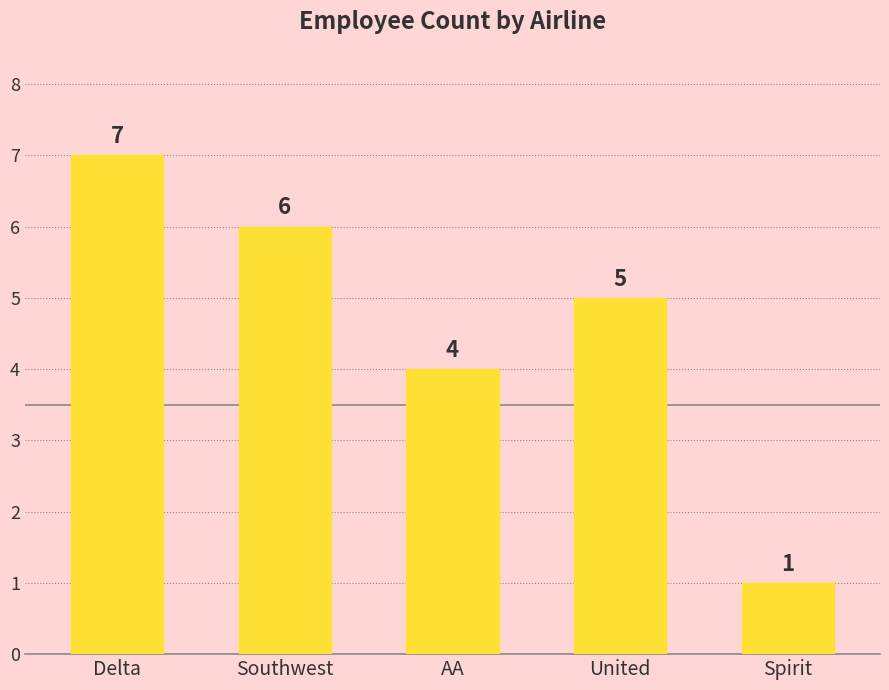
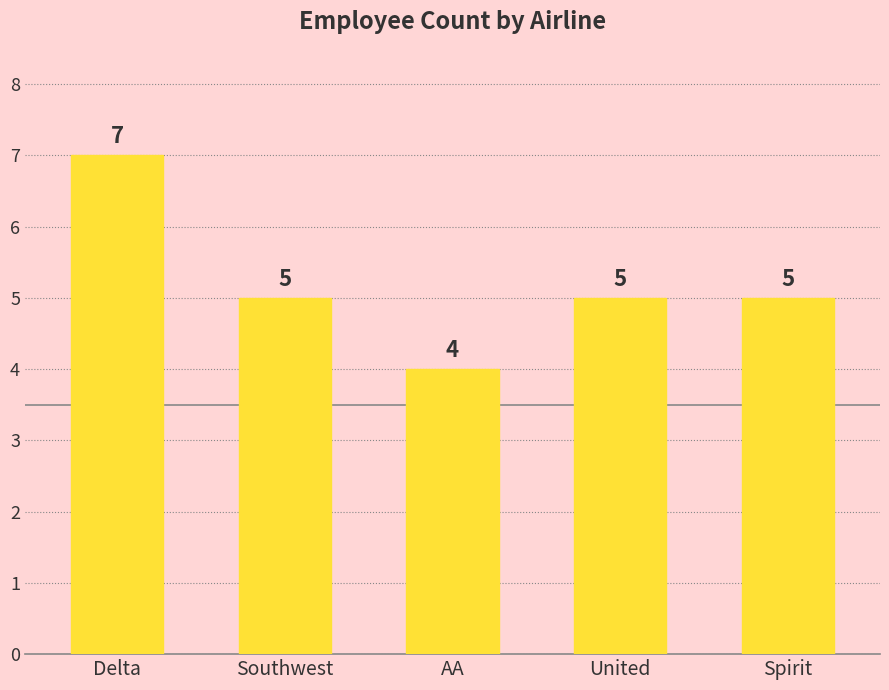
Southwest: 6 -> 5
Spirit: 1 -> 5
